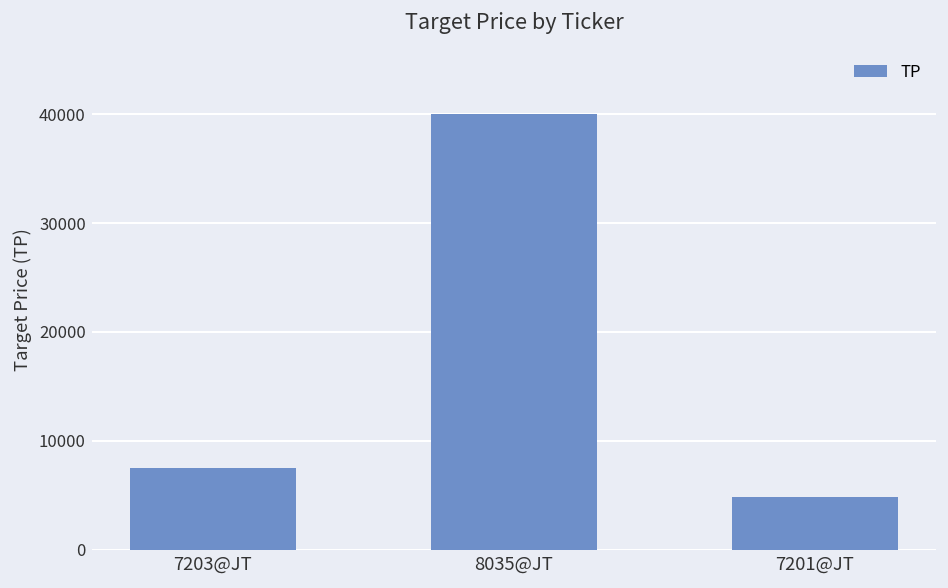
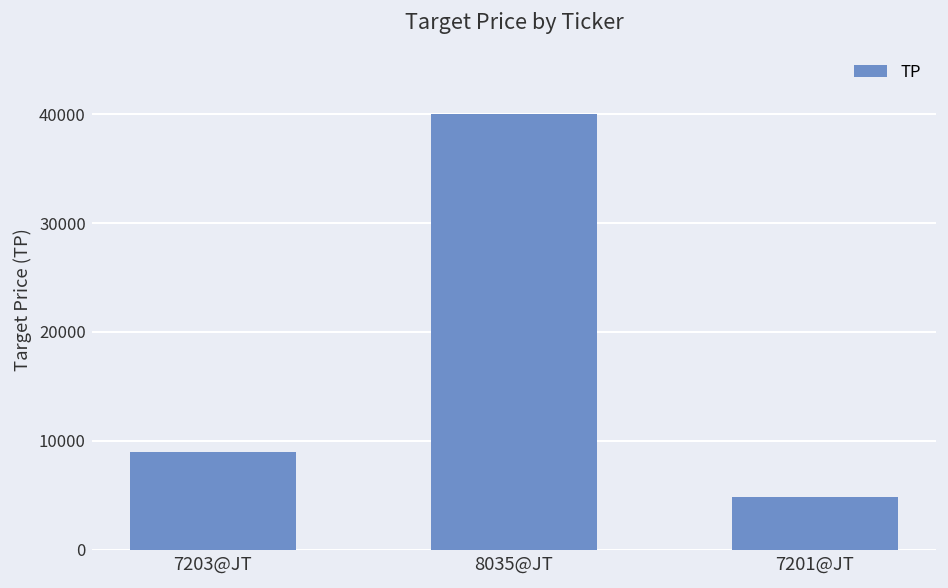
7203@JT: 8000 -> 9000
